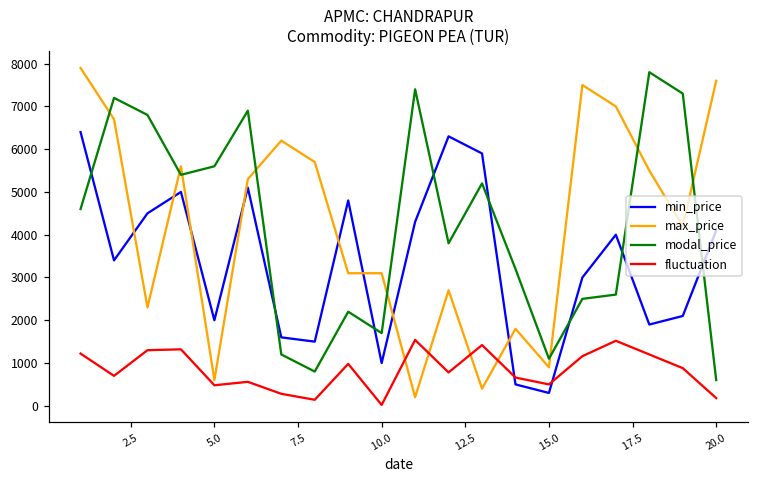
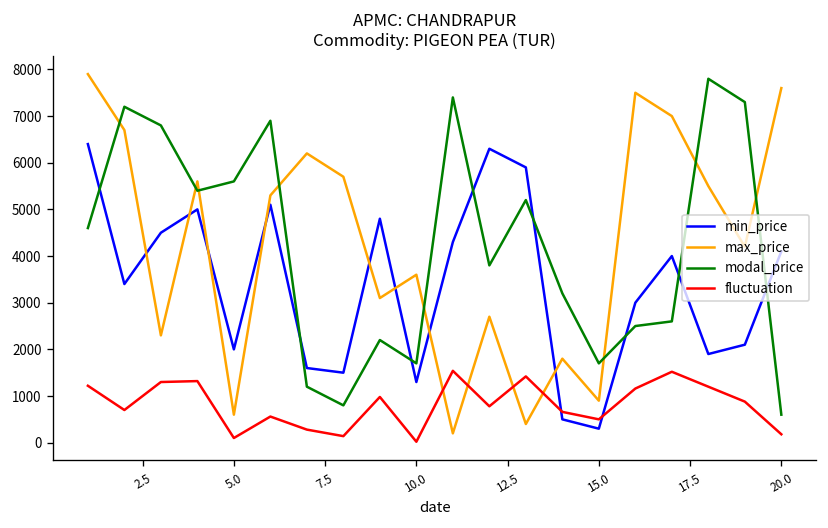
fluctuation, 5.0: 500 -> 100
min_price, 10.0: 1000 -> 1300
max_price, 10.0: 3100 -> 3600
modal_price, 15.0: 1100 -> 1700
